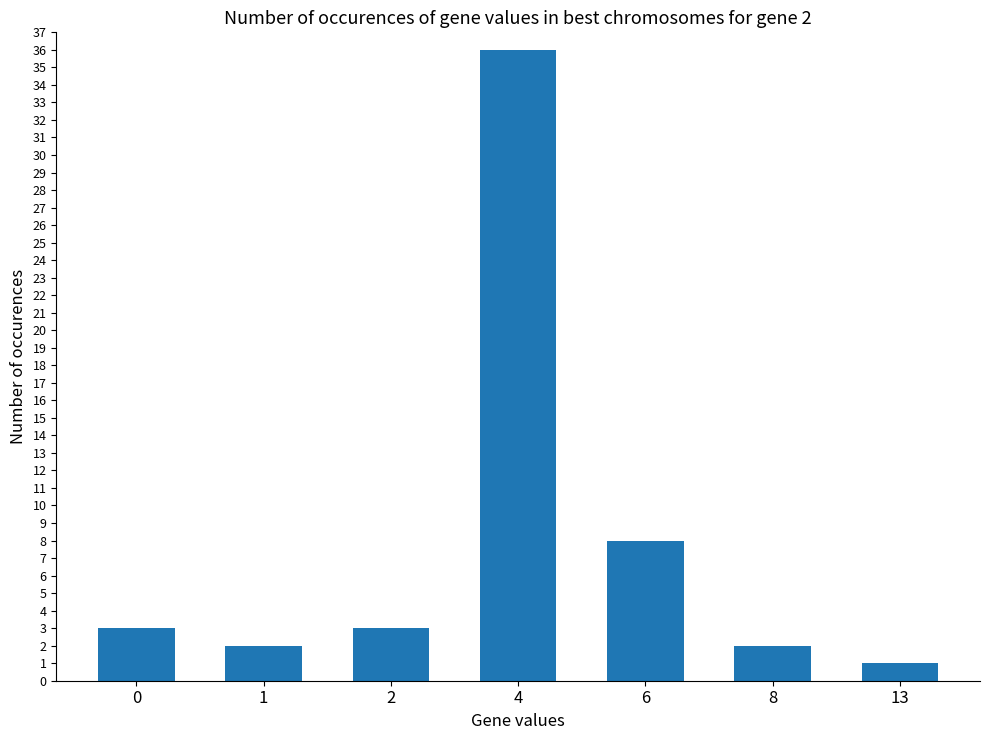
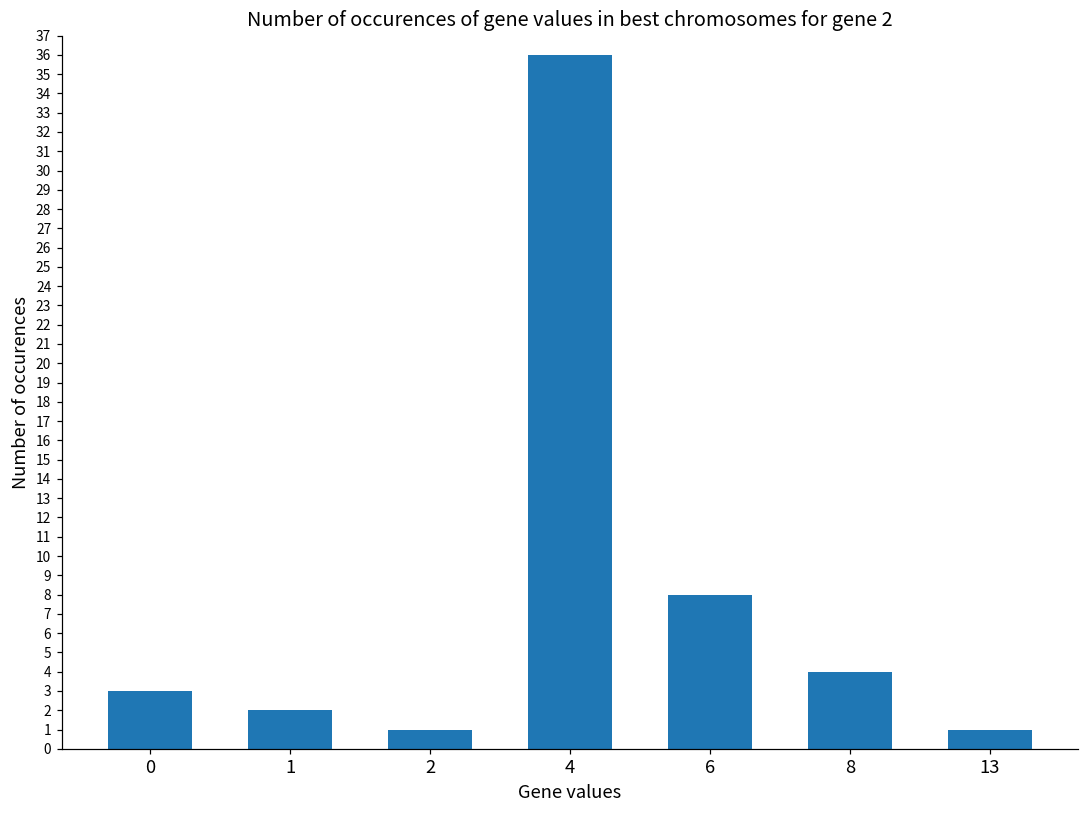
2: 3 -> 1
8: 2 -> 4
